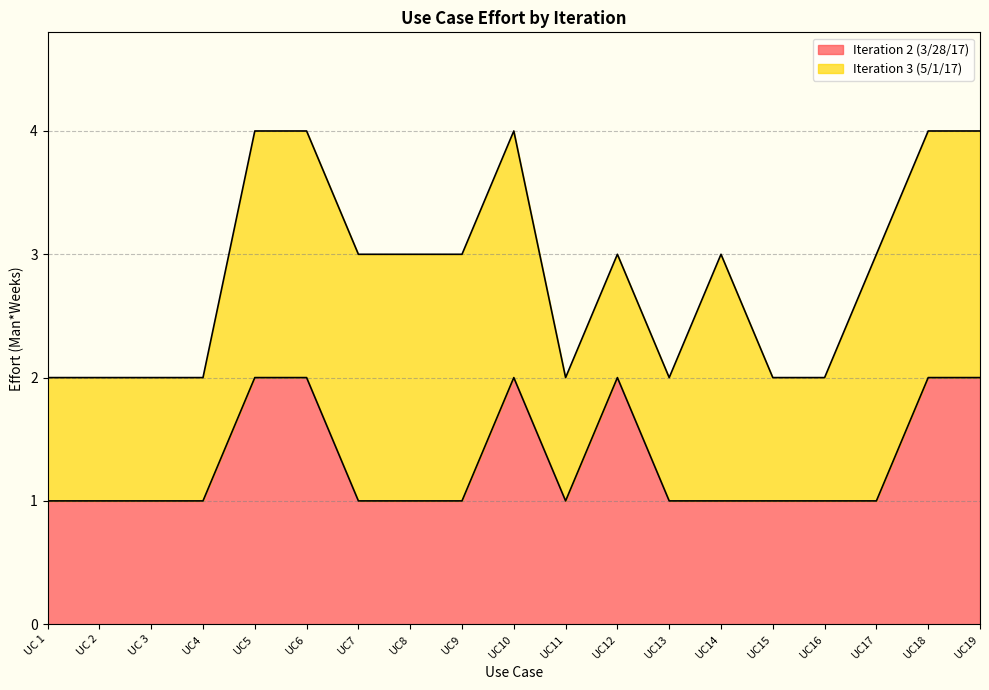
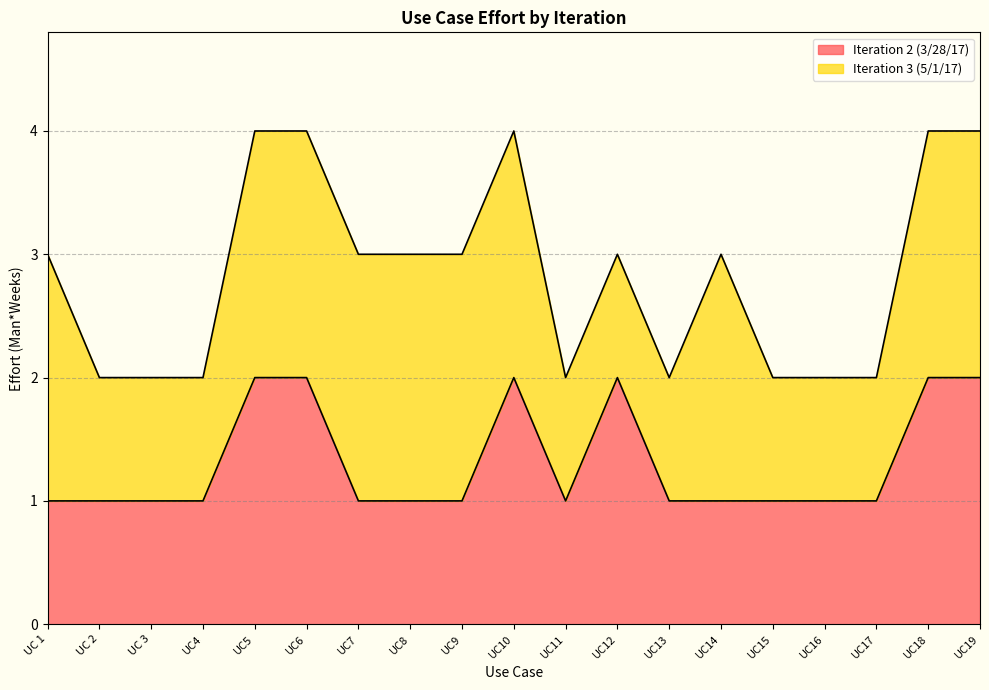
Iteration 3 (5/1/17), UC 1: 1 -> 2
Iteration 3 (5/1/17), UC17: 2 -> 1
